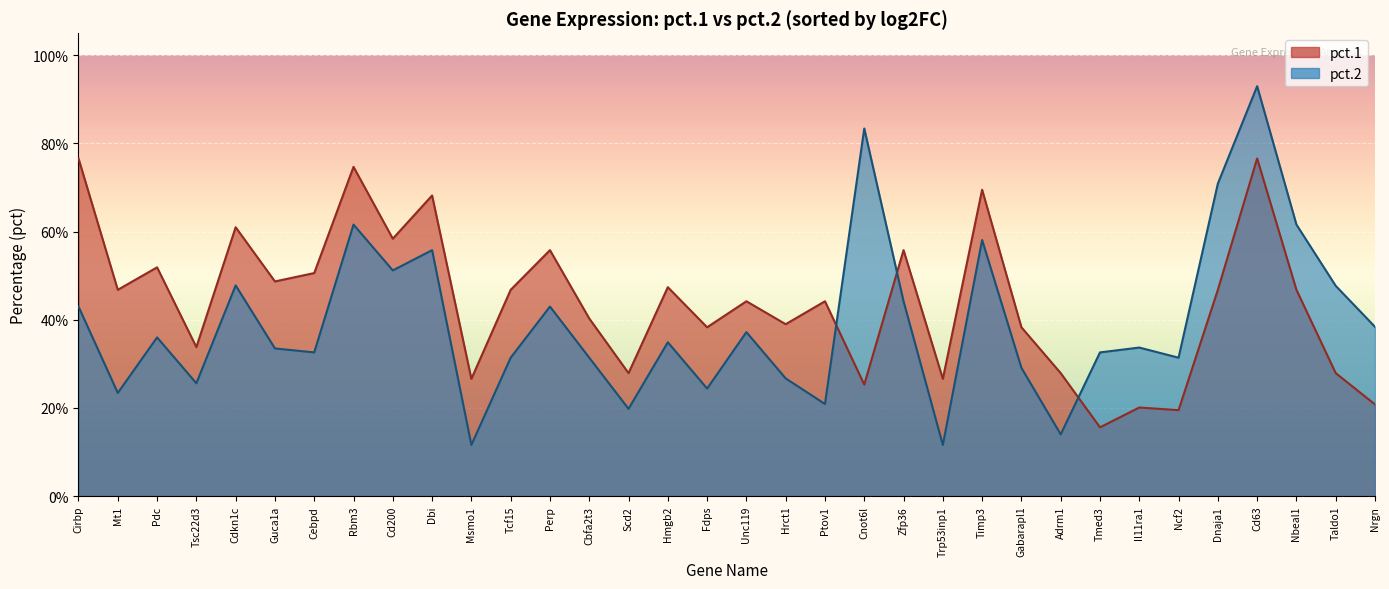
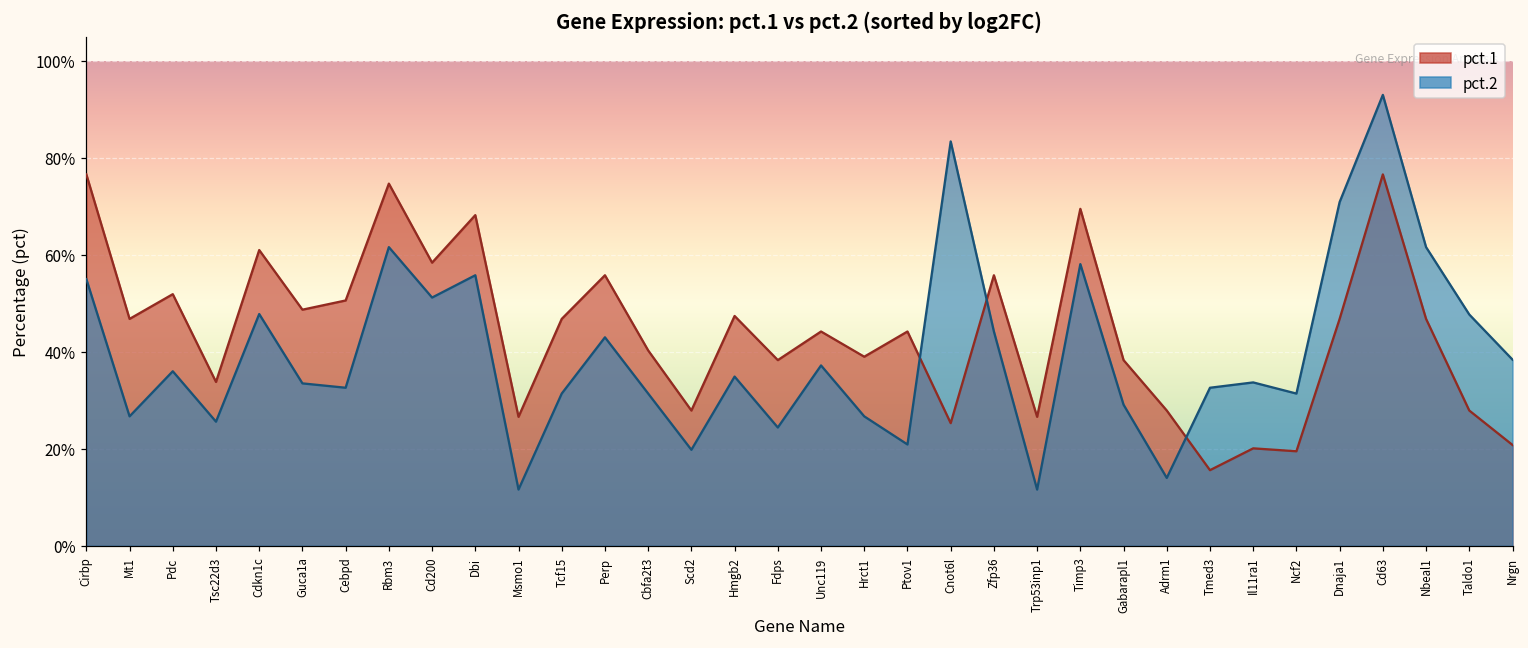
pct.2, Cirbp: 43% -> 55%
pct.2, Mt1: 23% -> 27%
